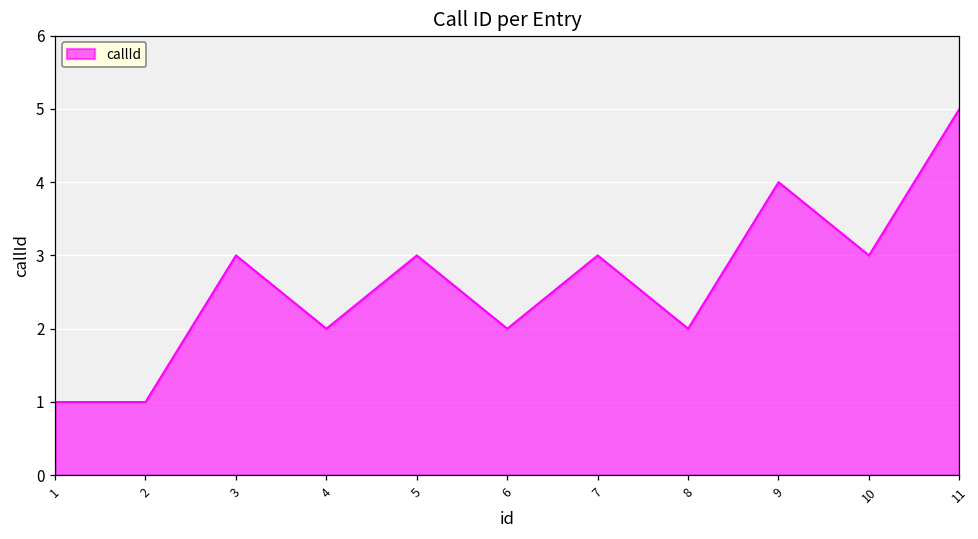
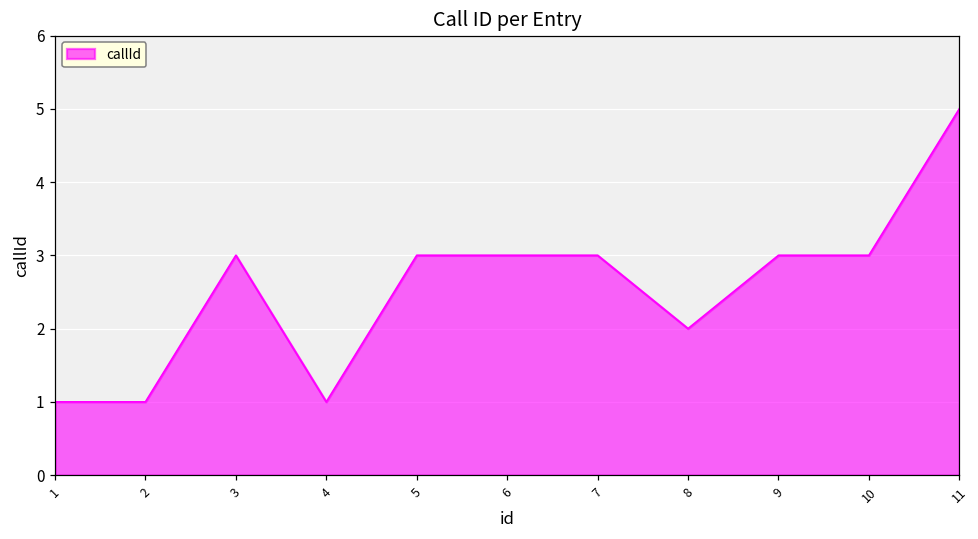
4: 2 -> 1
6: 2 -> 3
9: 4 -> 3
